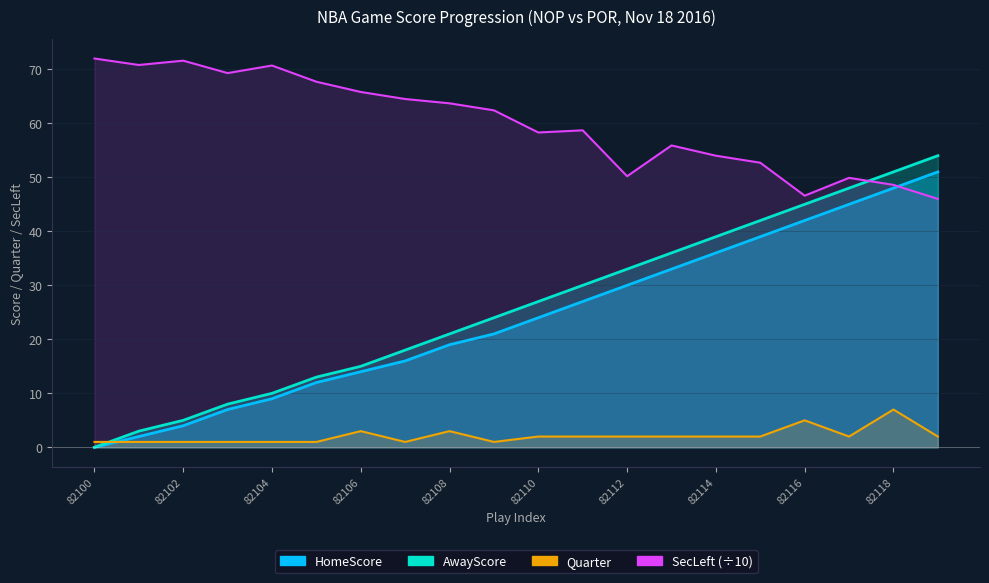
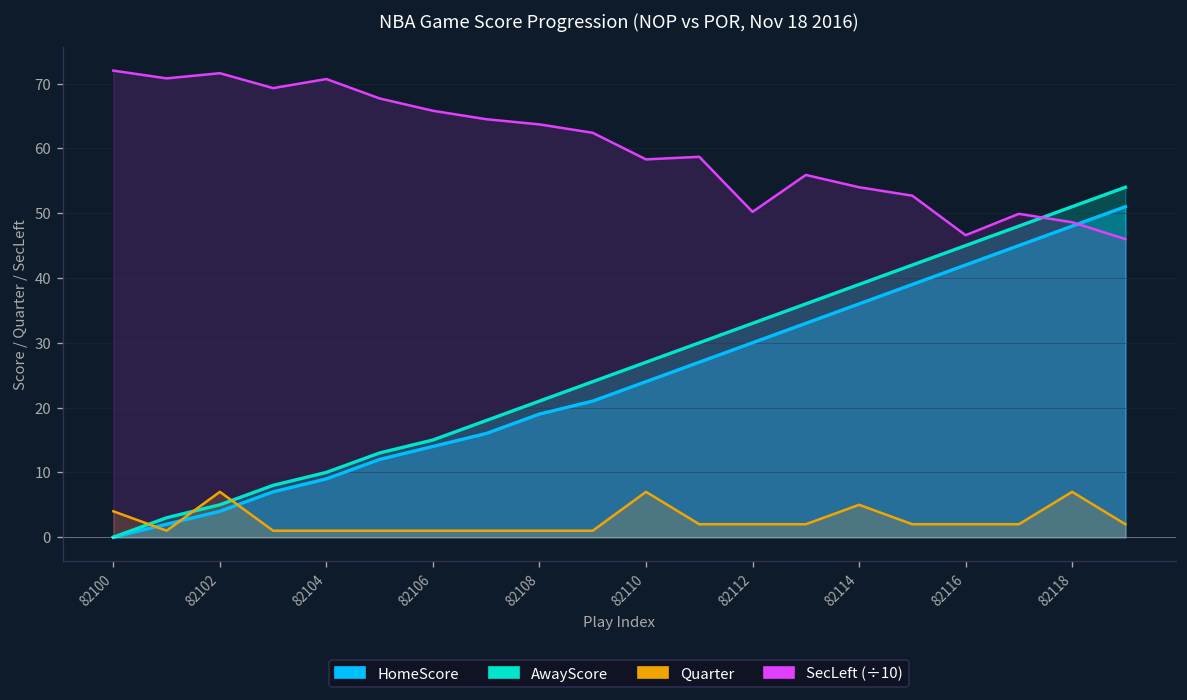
Quarter, 82100: 1 -> 4
Quarter, 82102: 1 -> 7
Quarter, 82106: 3 -> 1
Quarter, 82108: 3 -> 1
Quarter, 82110: 2 -> 7
Quarter, 82114: 2 -> 5
Quarter, 82116: 5 -> 2
